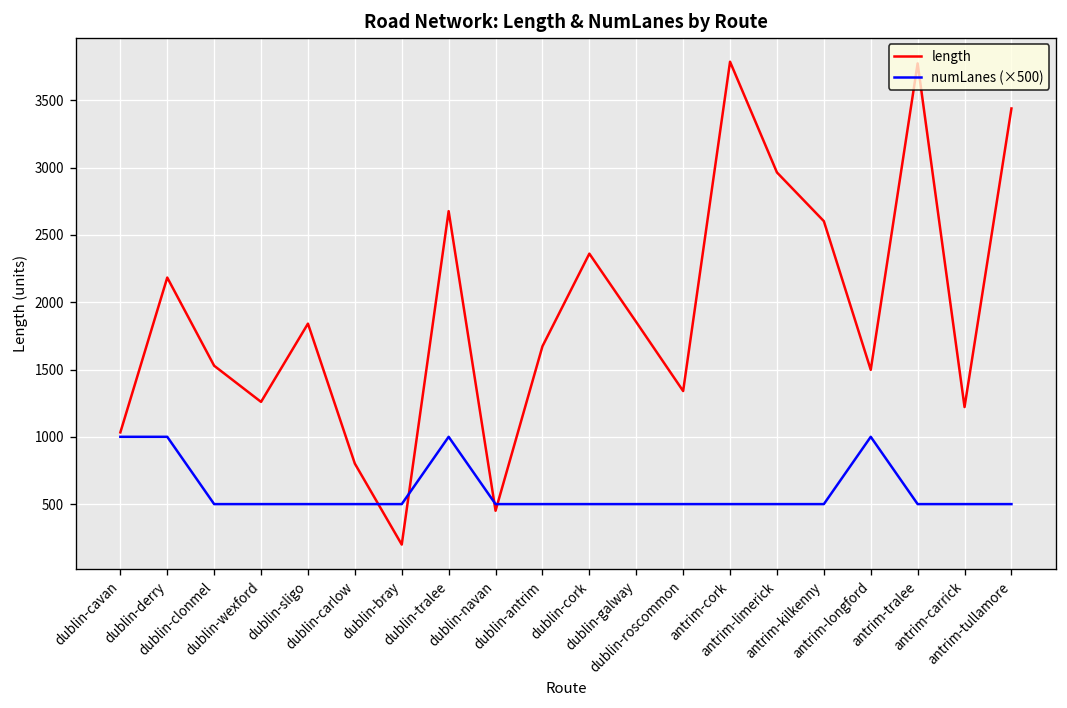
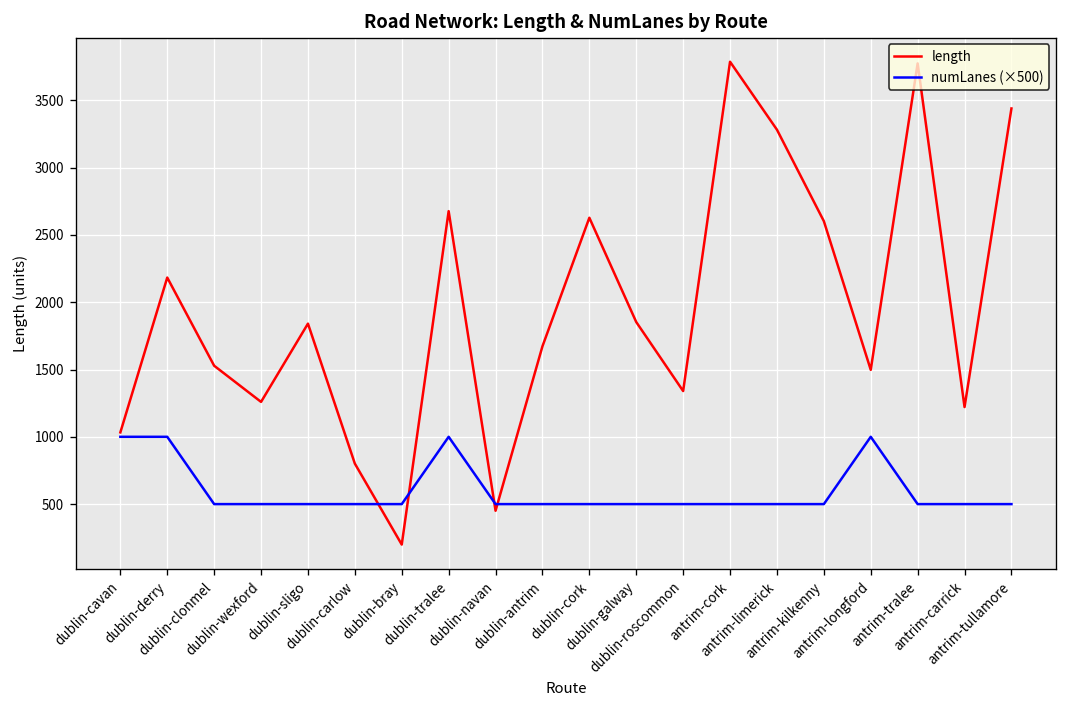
length, dublin-cork: 2360 -> 2630
length, antrim-limerick: 2960 -> 3280
